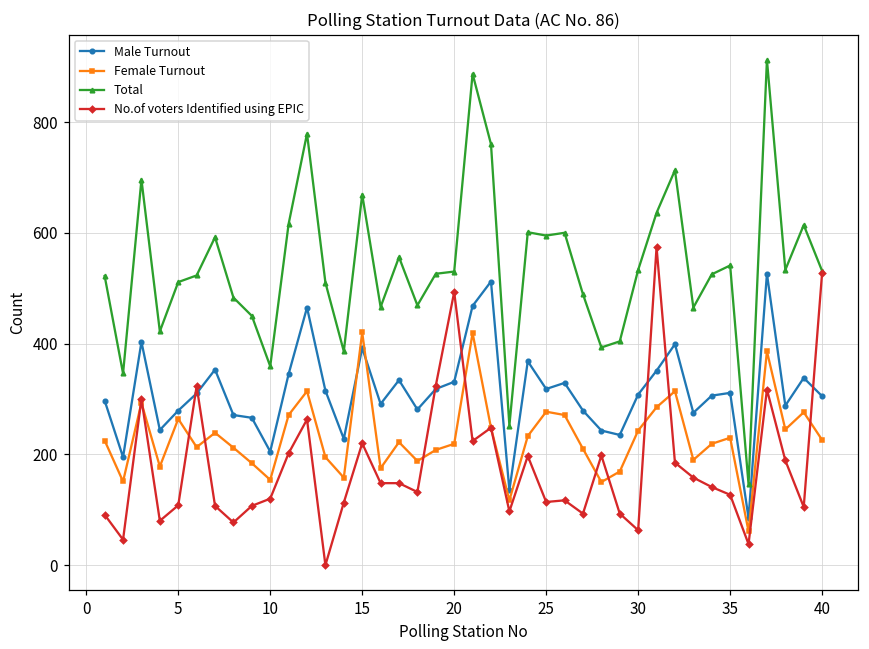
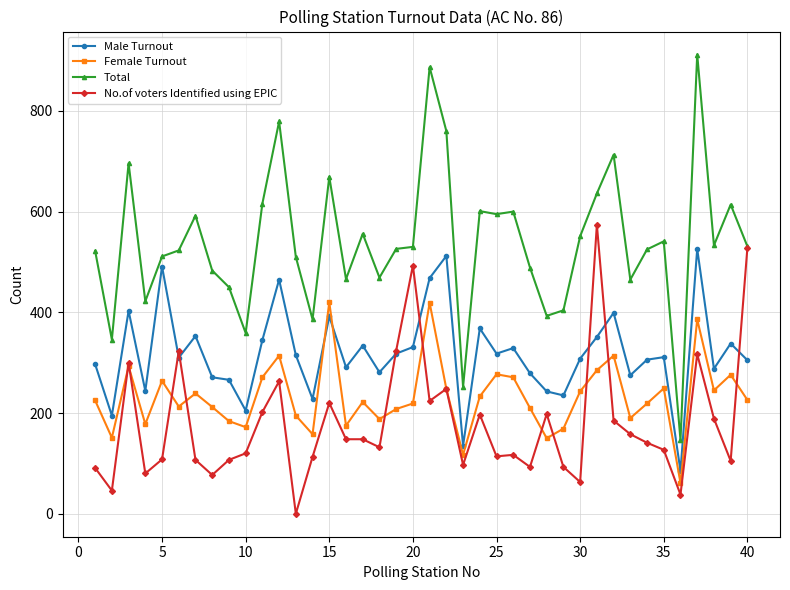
Male Turnout, 5: 280 -> 490
Female Turnout, 10: 150 -> 170
Total, 30: 530 -> 550
Female Turnout, 35: 230 -> 250
